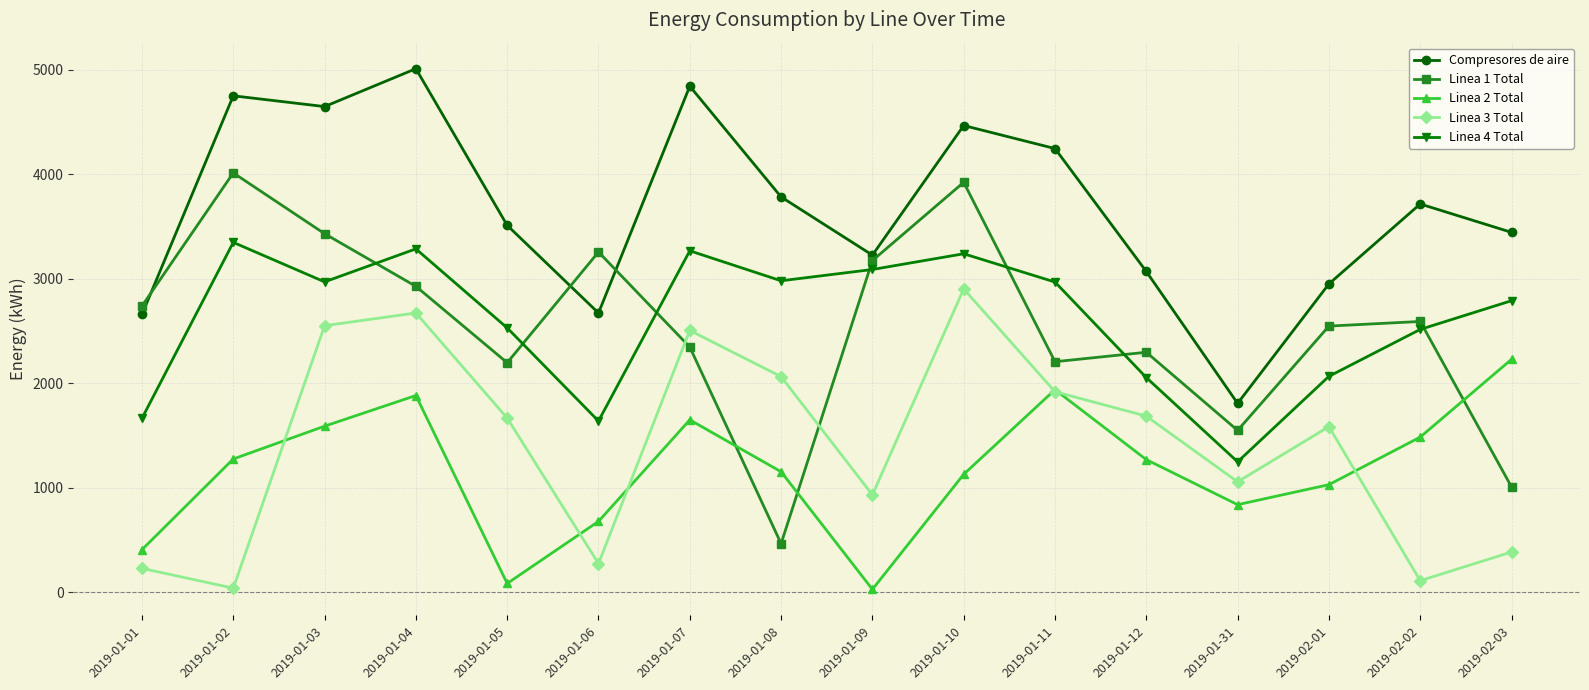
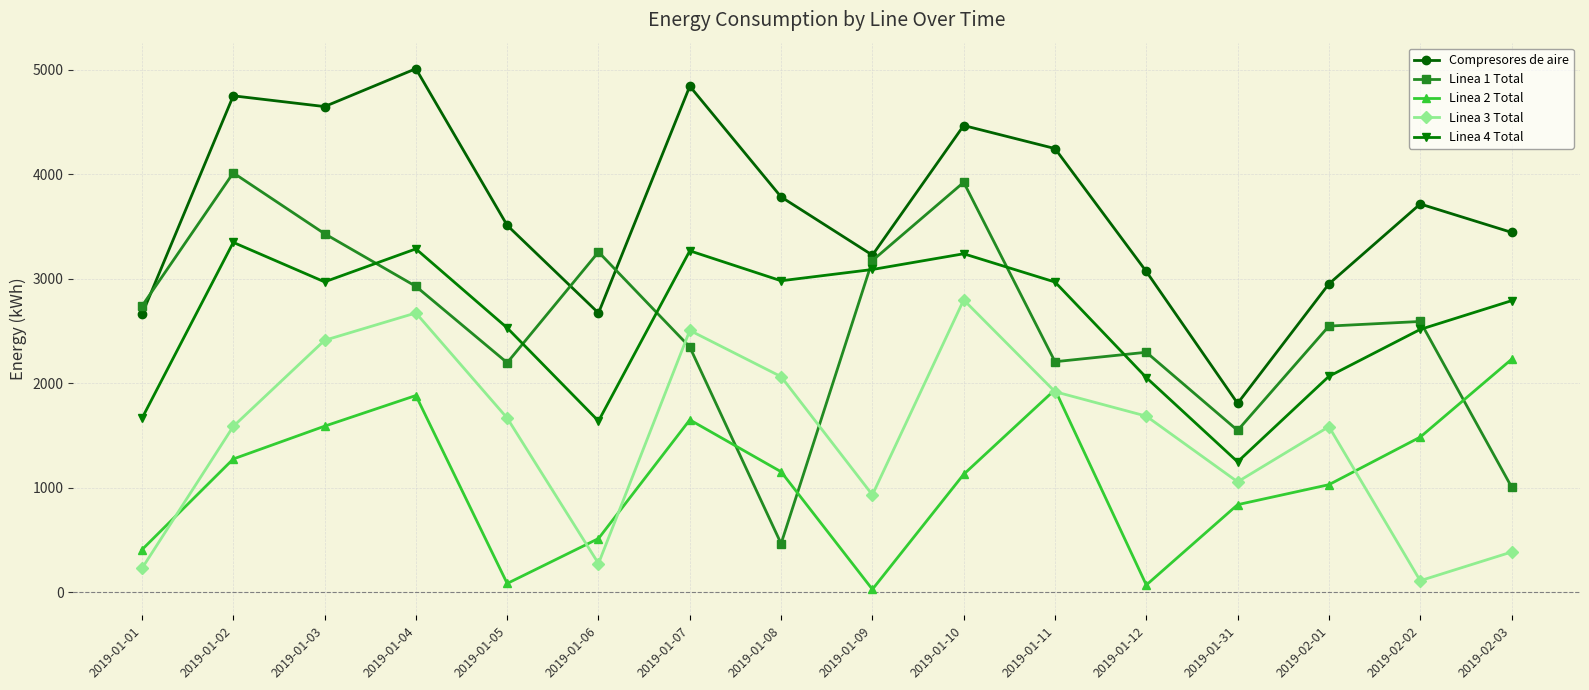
Linea 3 Total, 2019-01-02: 40 -> 1590
Linea 3 Total, 2019-01-03: 2550 -> 2410
Linea 2 Total, 2019-01-06: 680 -> 510
Linea 3 Total, 2019-01-10: 2900 -> 2800
Linea 2 Total, 2019-01-12: 1270 -> 70
